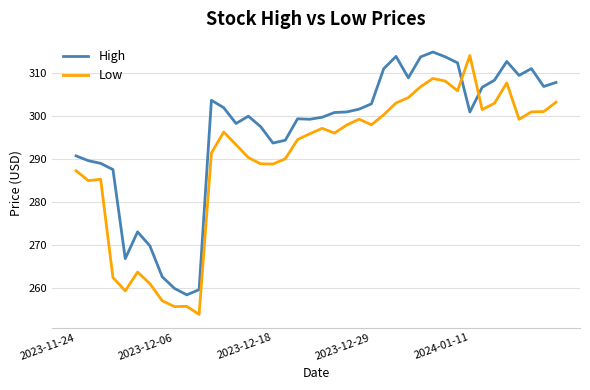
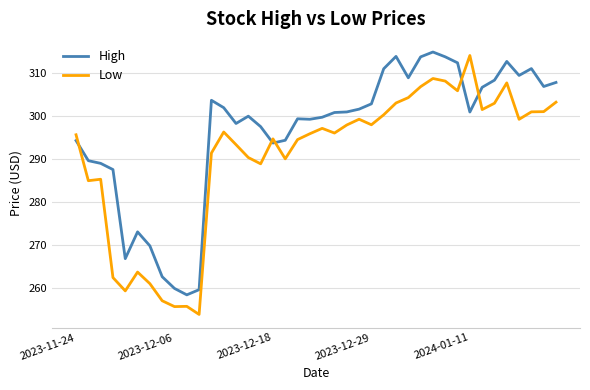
High, 2023-11-24: 291 -> 294
Low, 2023-11-24: 287 -> 296
Low, 2023-12-18: 289 -> 295
